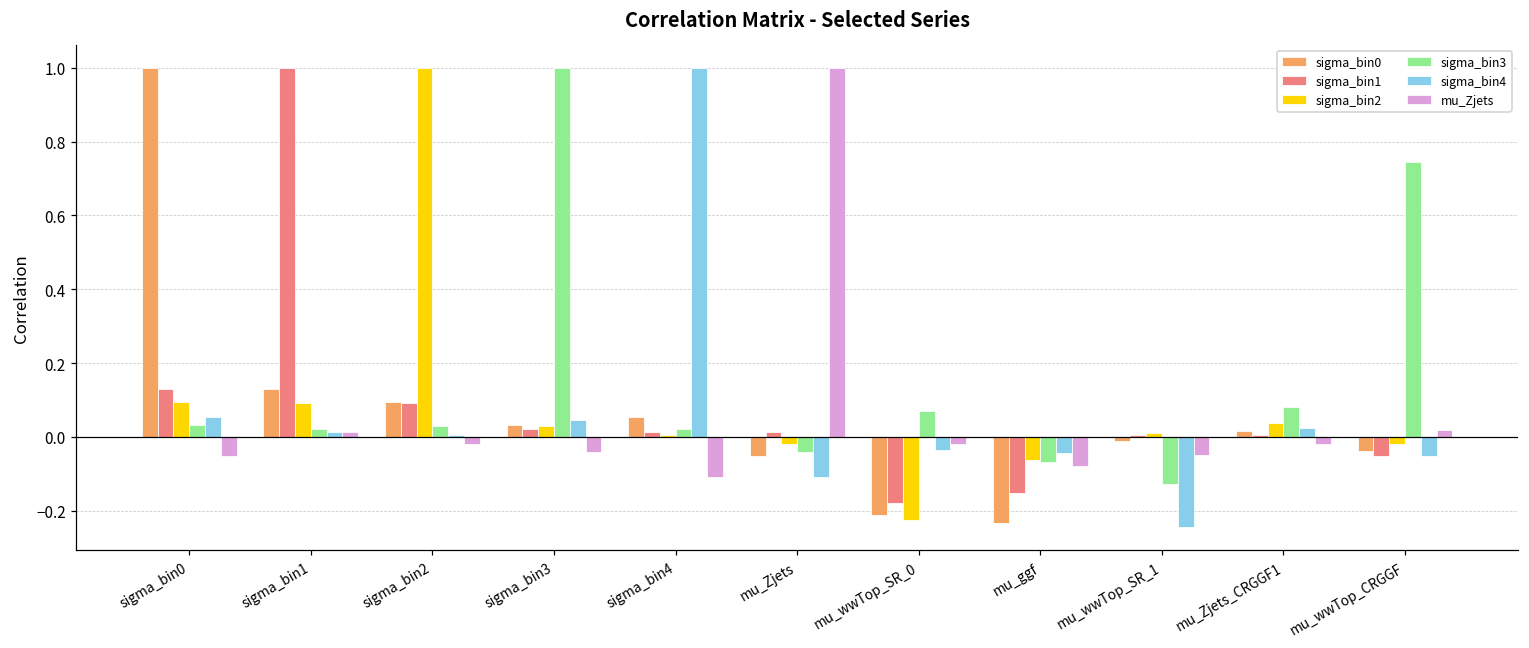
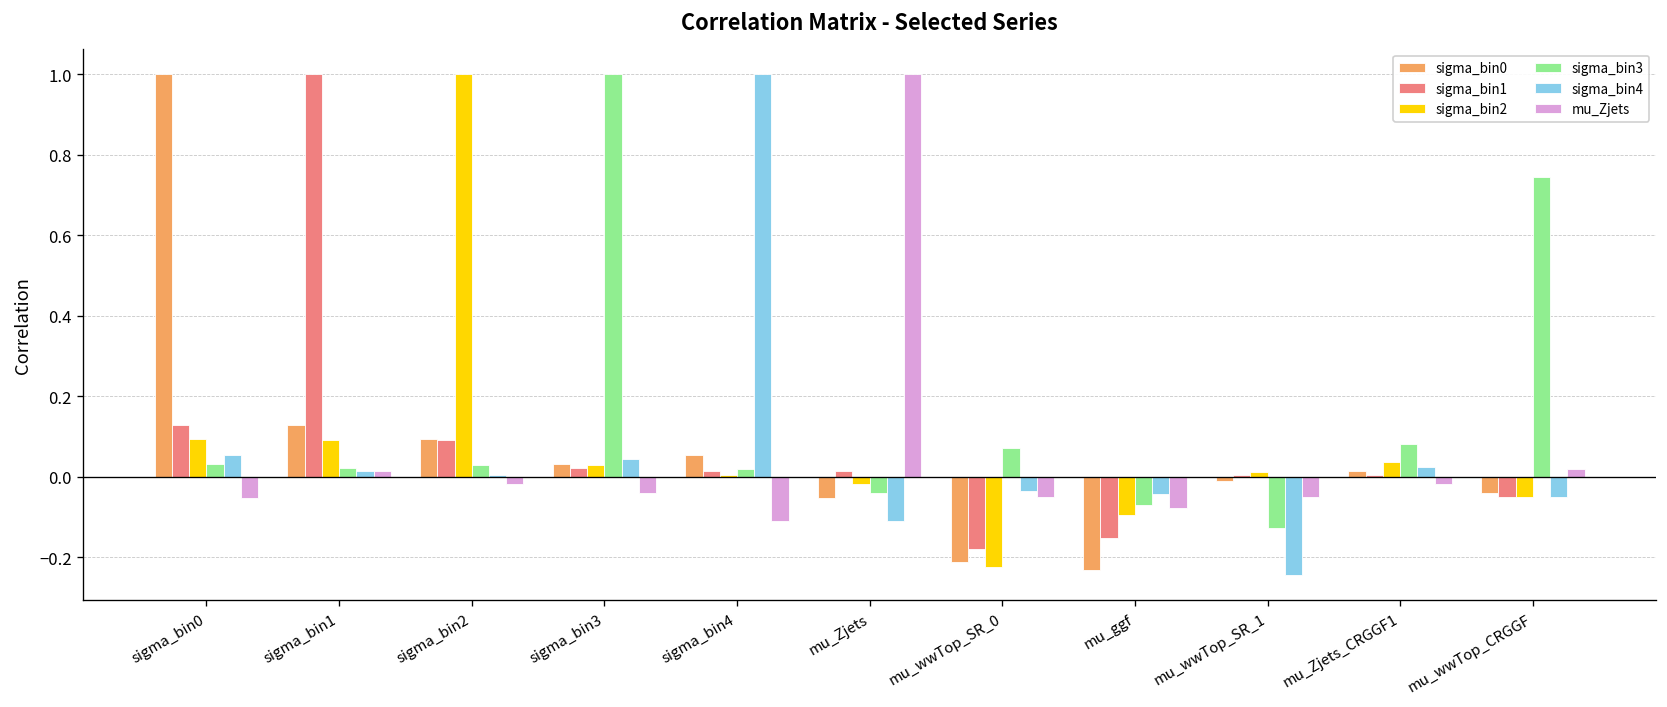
mu_Zjets, mu_wwTop_SR_0: -0.02 -> -0.05
sigma_bin2, mu_ggf: -0.06 -> -0.09
sigma_bin2, mu_wwTop_CRGGF: -0.02 -> -0.05
